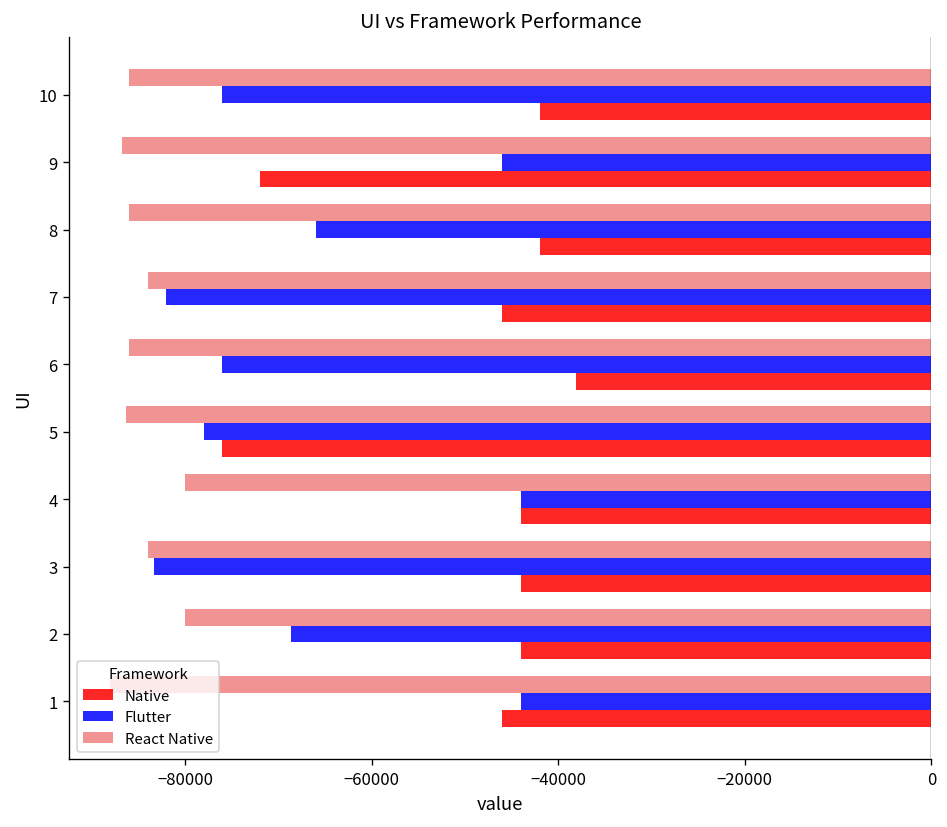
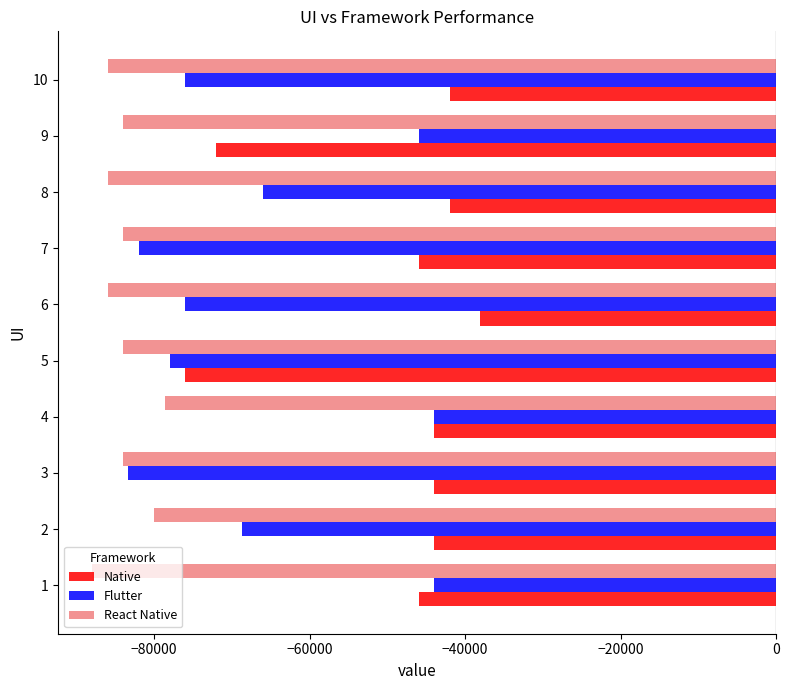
React Native, 9: -87000 -> -84000
React Native, 5: -86000 -> -84000
React Native, 4: -80000 -> -79000
